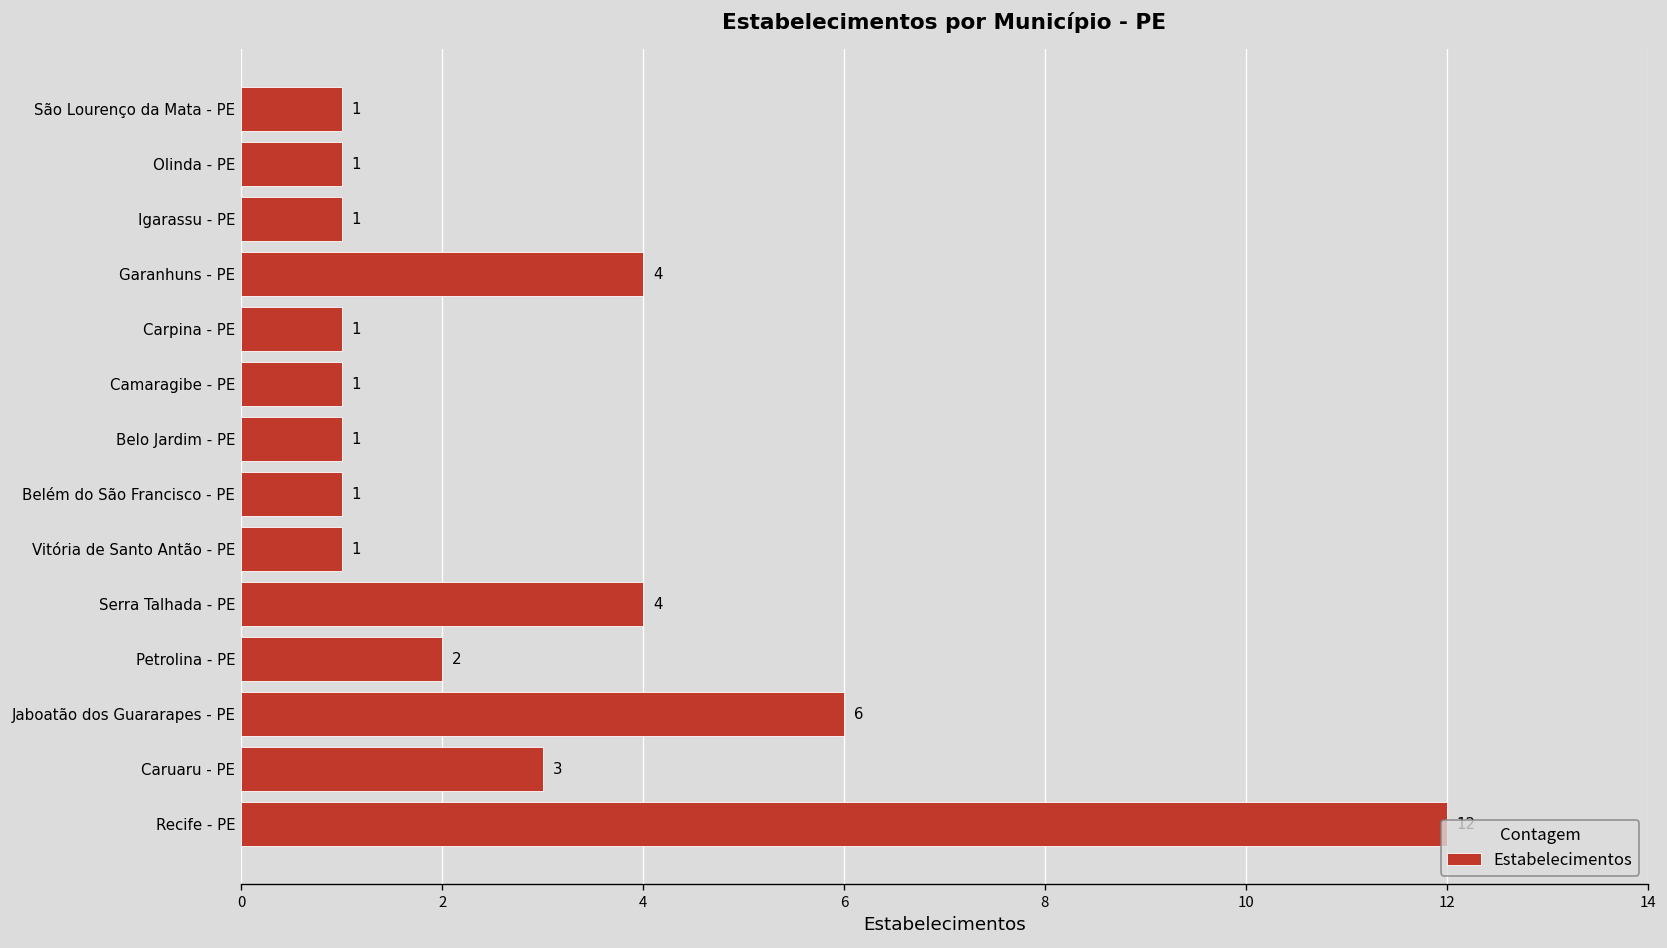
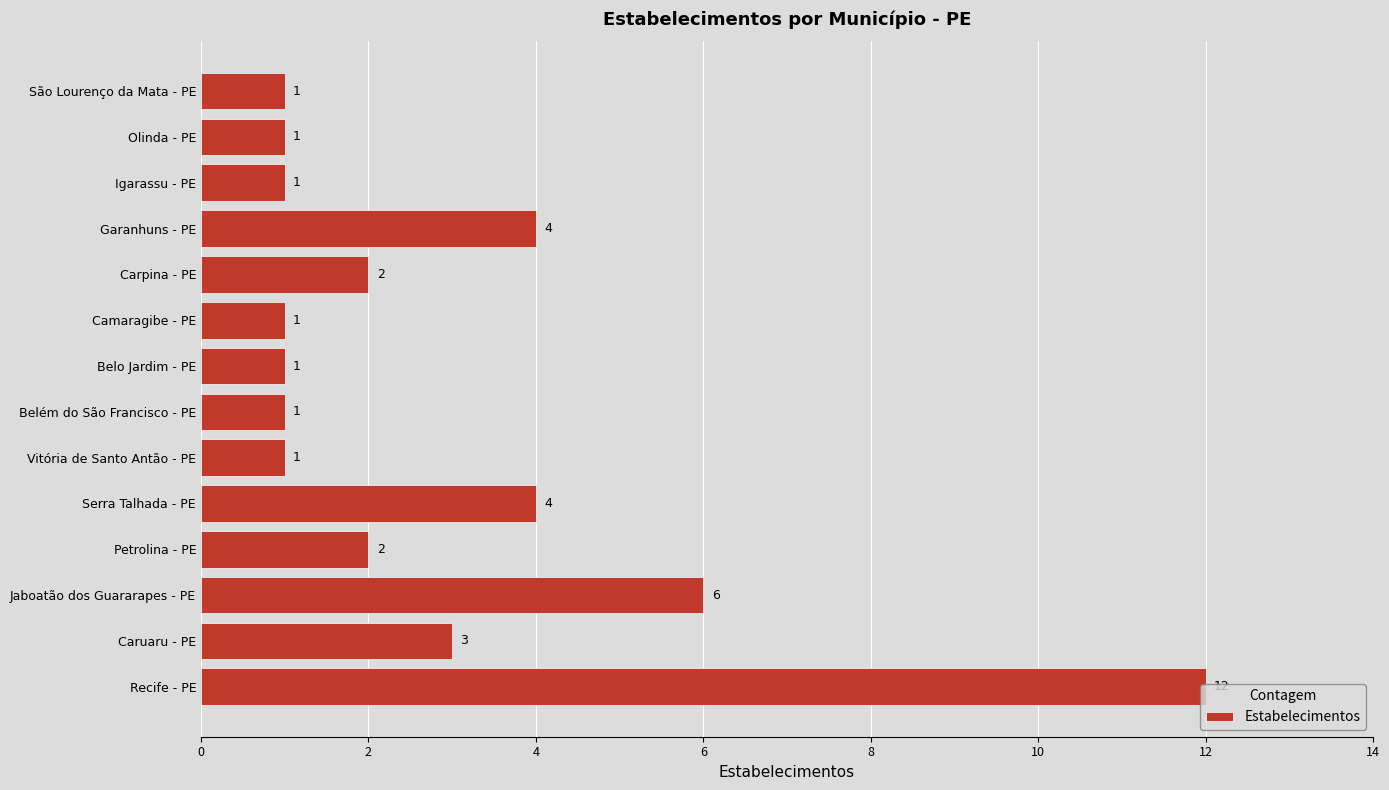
Carpina - PE: 1 -> 2
